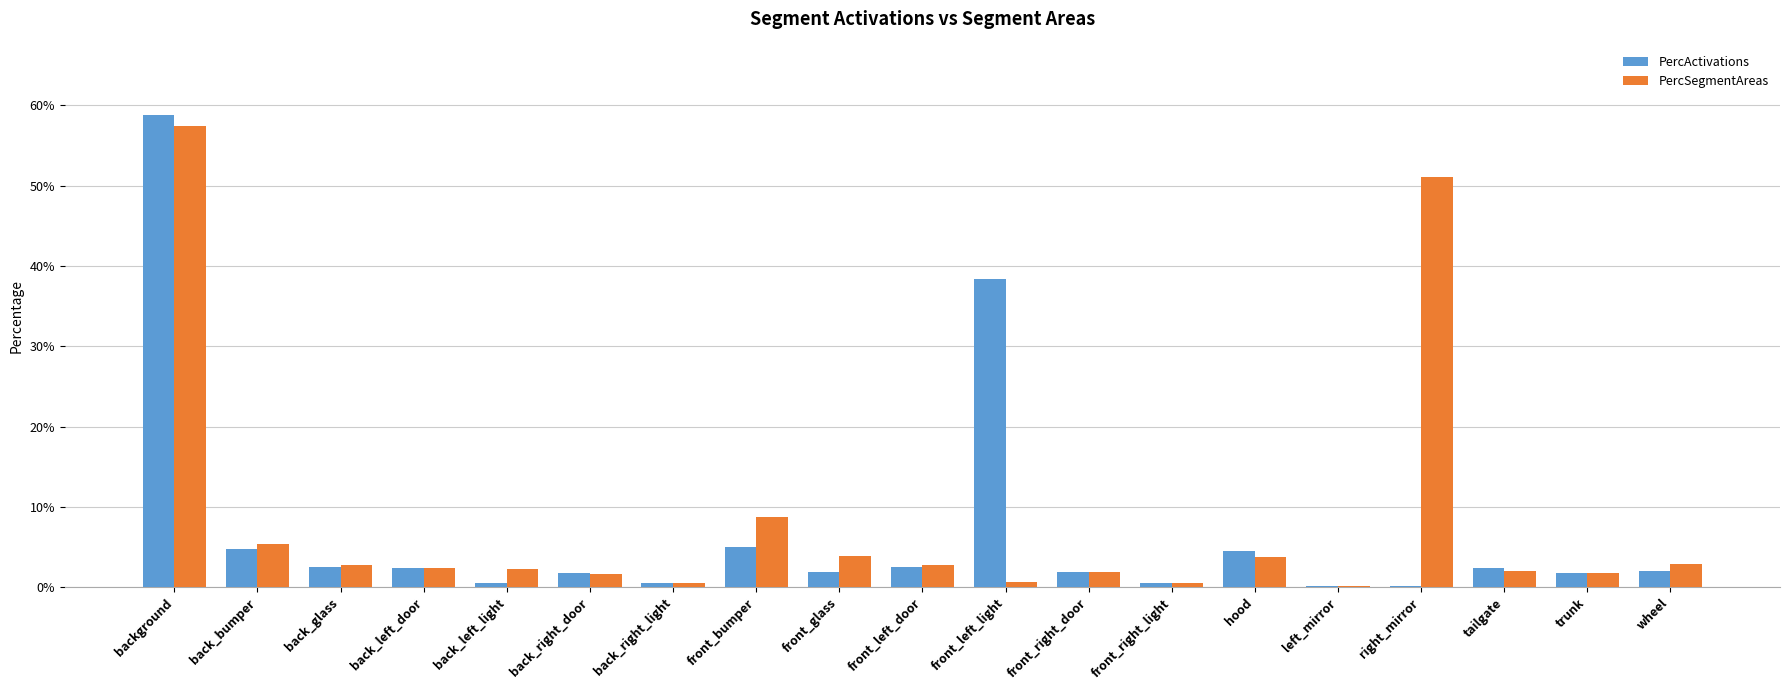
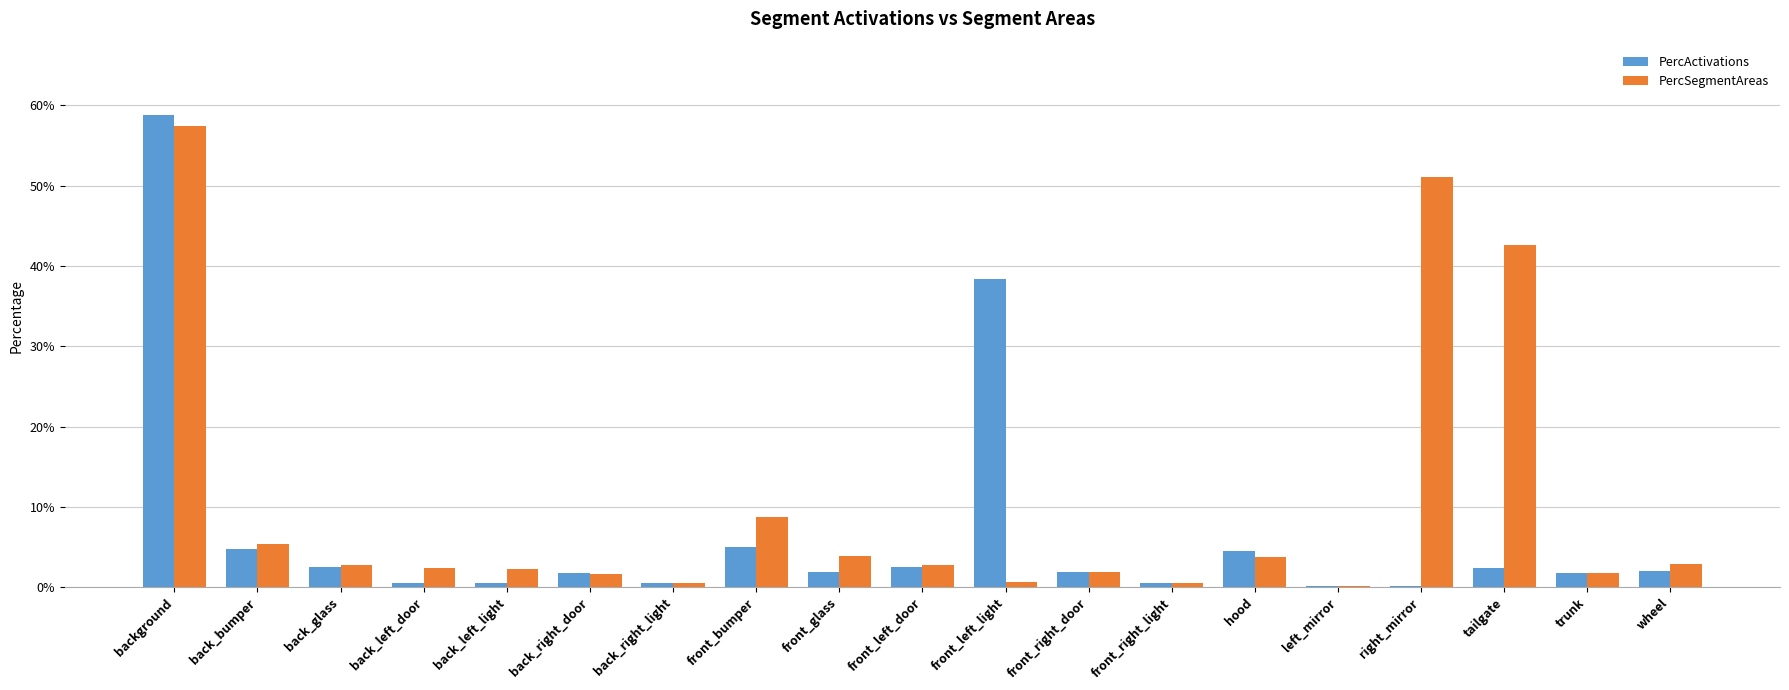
PercActivations, back_left_door: 2% -> 1%
PercSegmentAreas, tailgate: 2% -> 43%
